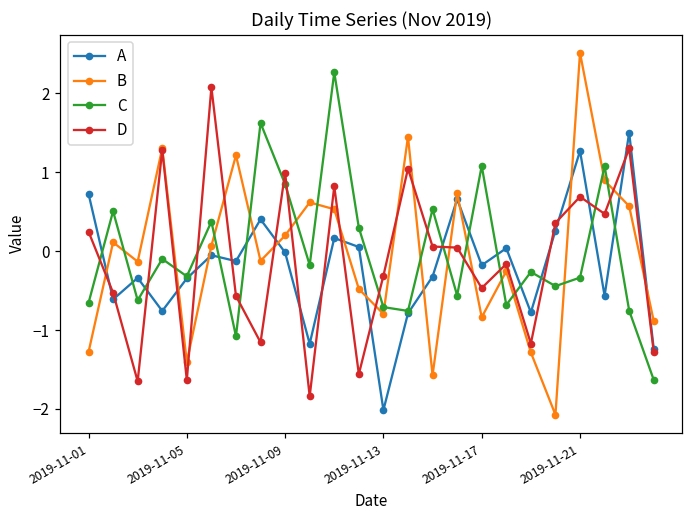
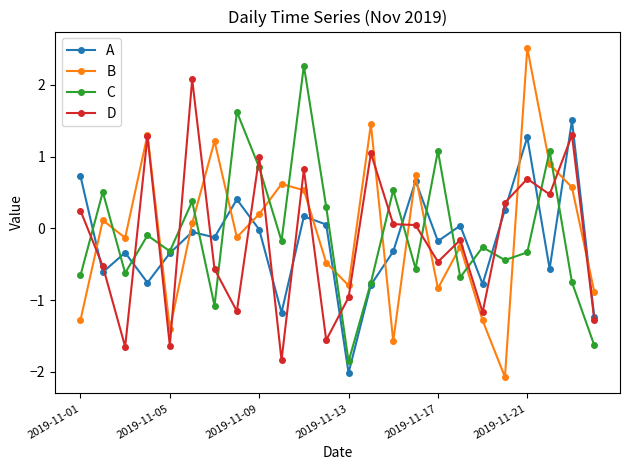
C, 2019-11-13: -0.7 -> -1.9
D, 2019-11-13: -0.3 -> -1.0
